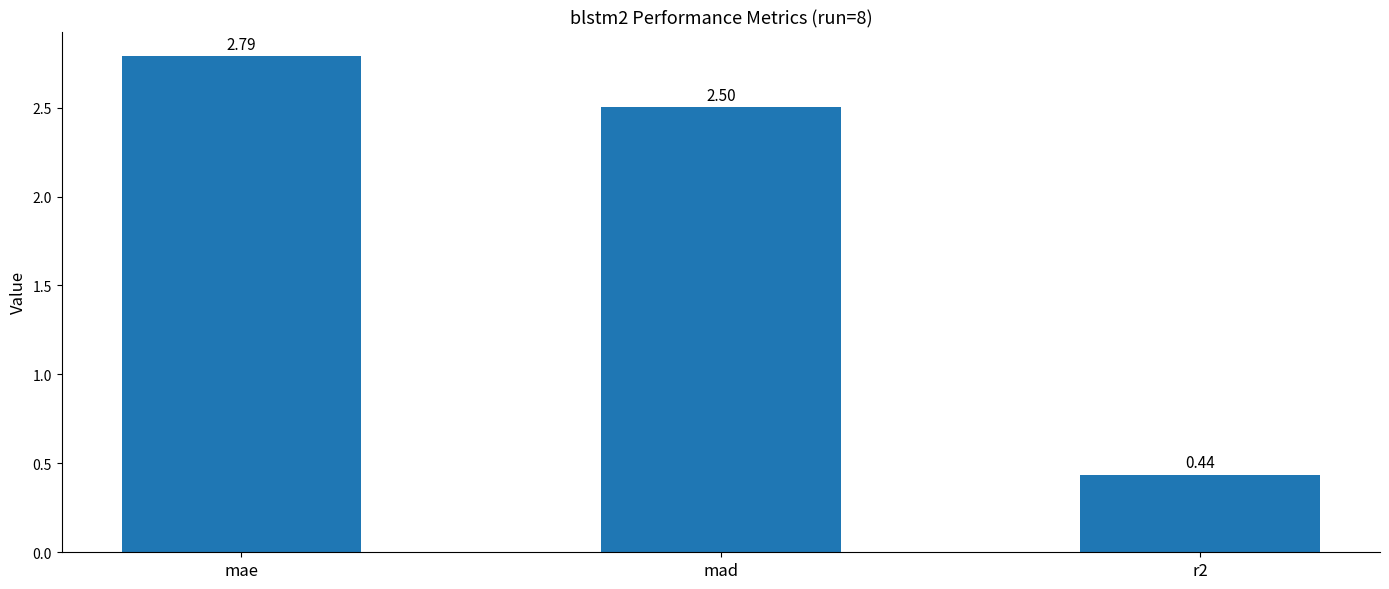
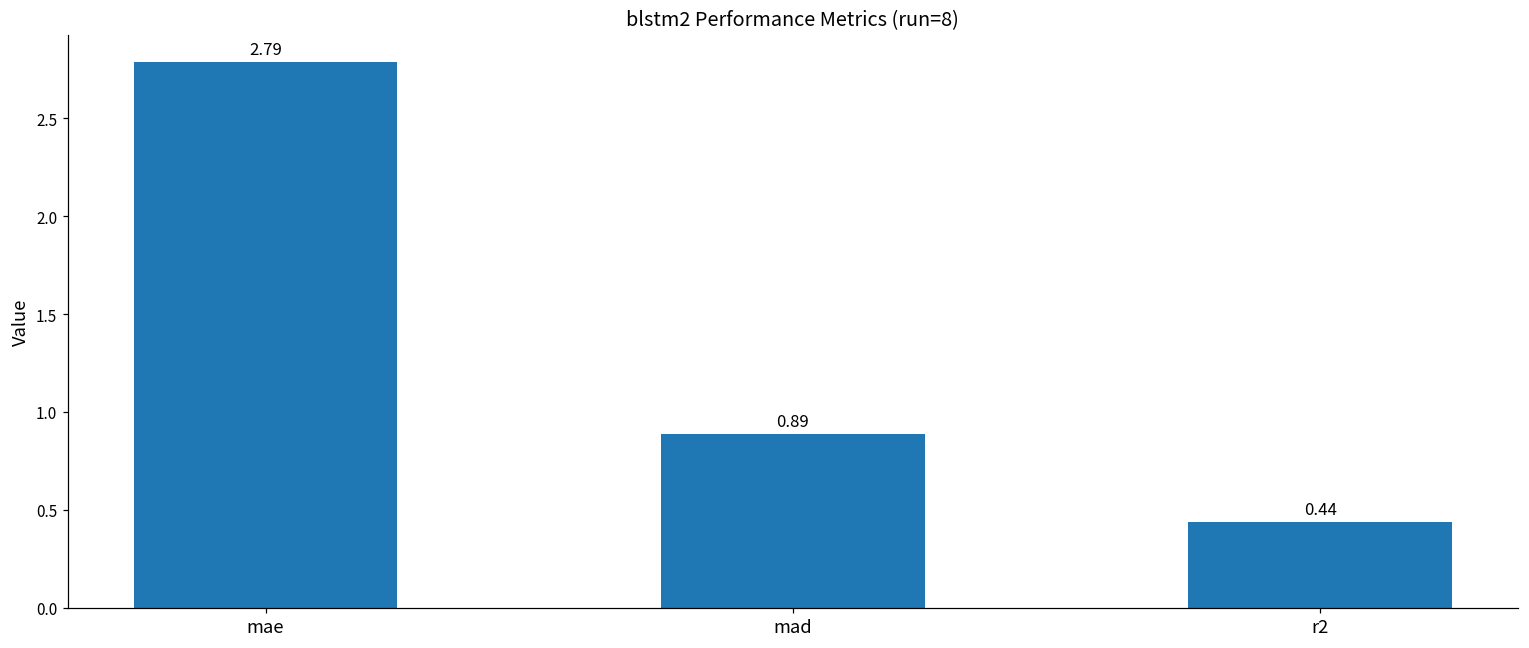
mad: 2.50 -> 0.89
